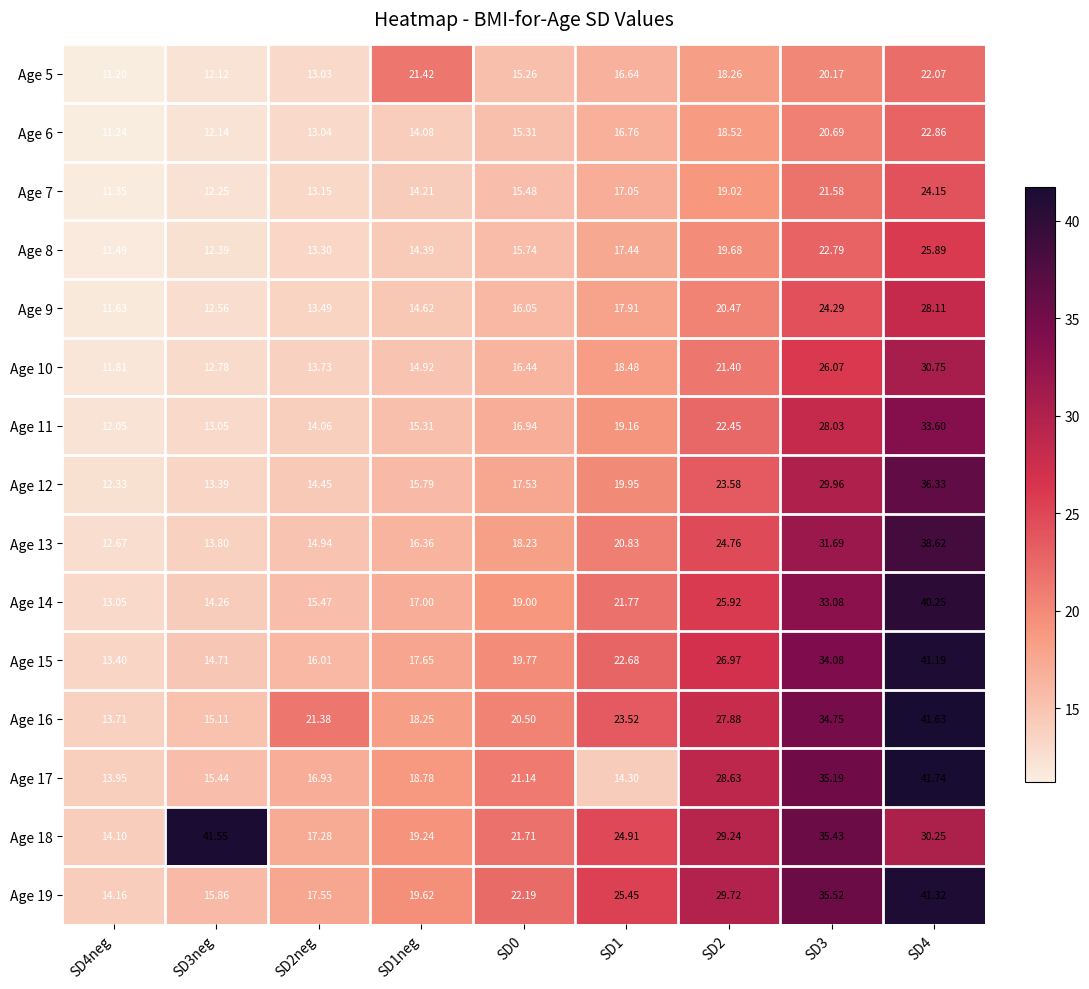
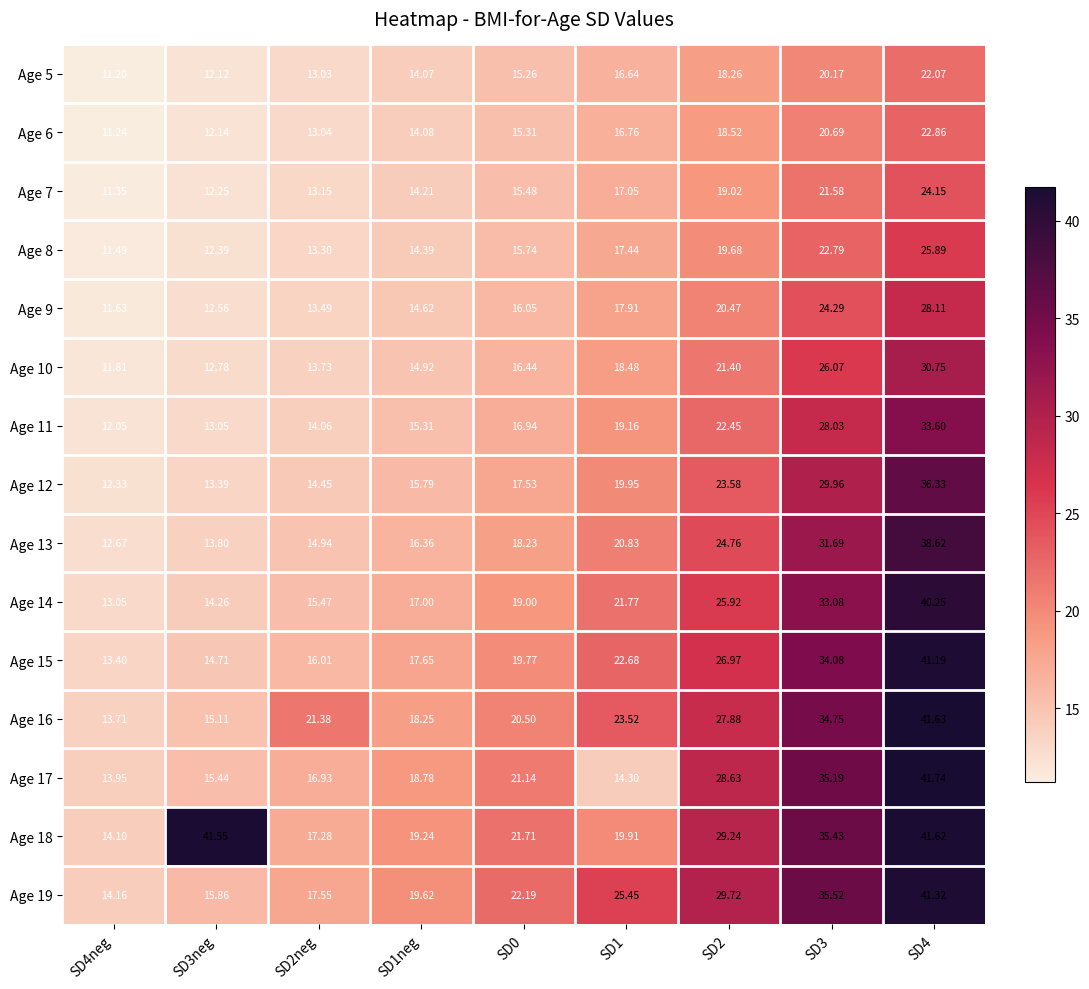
Age 5, SD1neg: 21.42 -> 14.07
Age 18, SD1: 24.91 -> 19.91
Age 18, SD4: 30.25 -> 41.62
